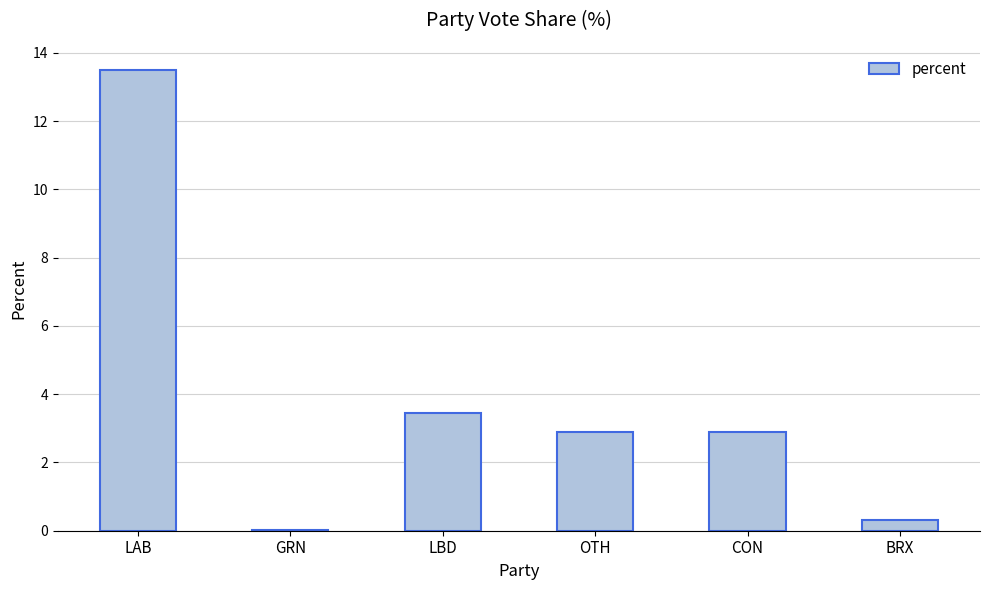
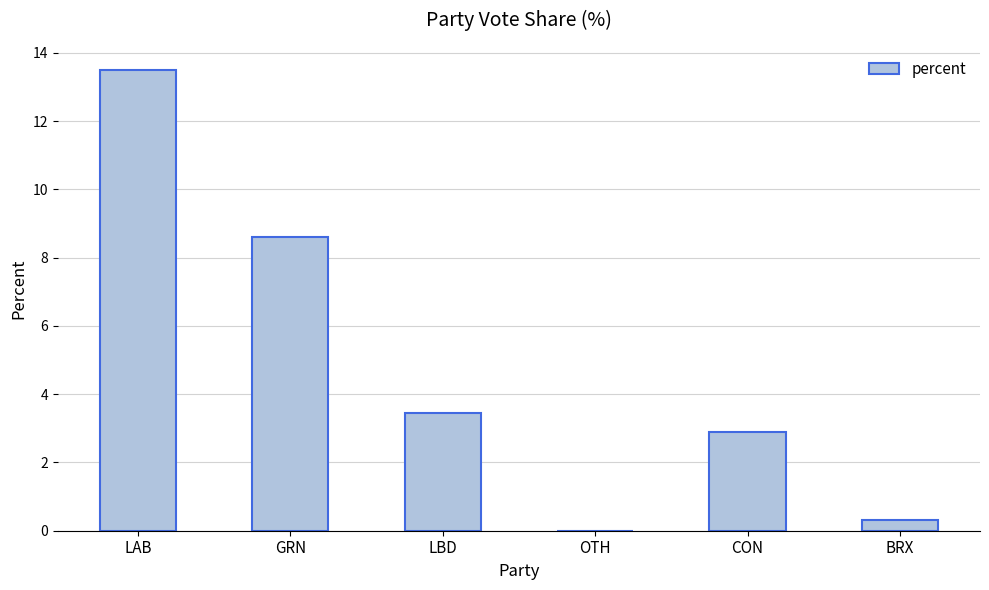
GRN: 0.0 -> 8.6
OTH: 2.9 -> 0.0
